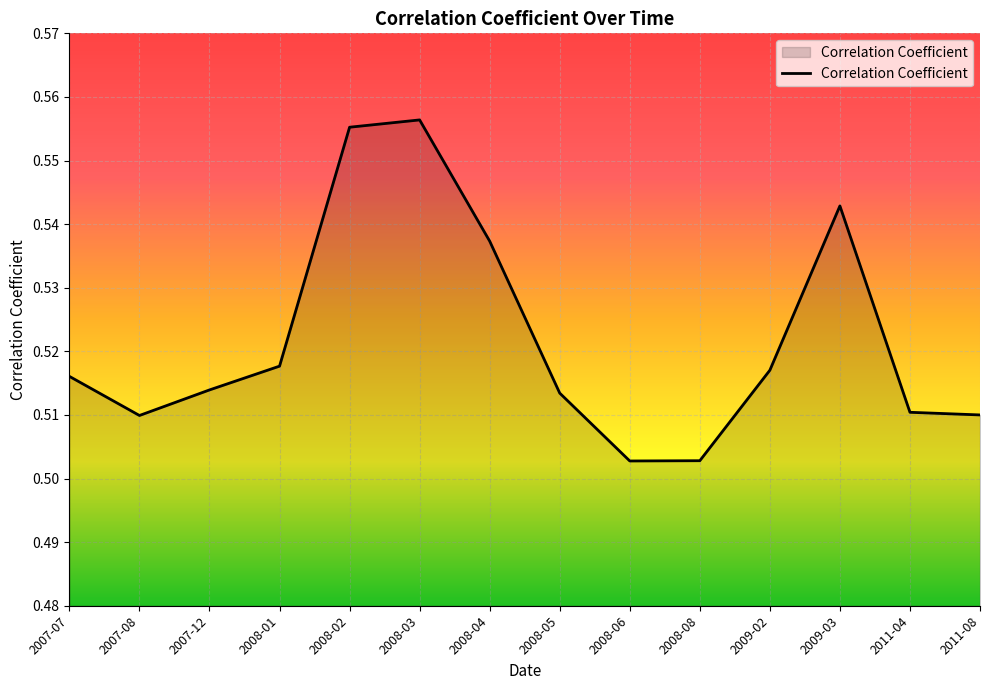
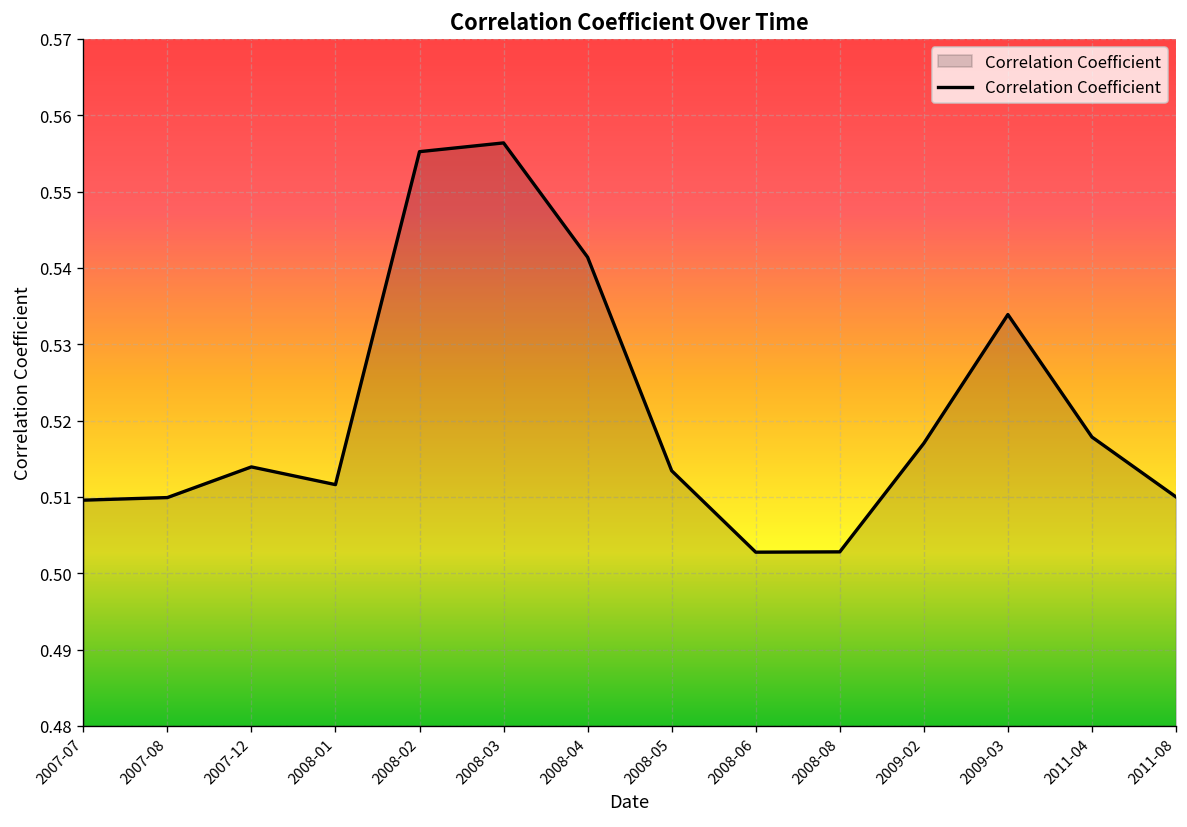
2007-07: 0.516 -> 0.510
2008-01: 0.518 -> 0.512
2008-04: 0.537 -> 0.541
2009-03: 0.543 -> 0.534
2011-04: 0.510 -> 0.518
